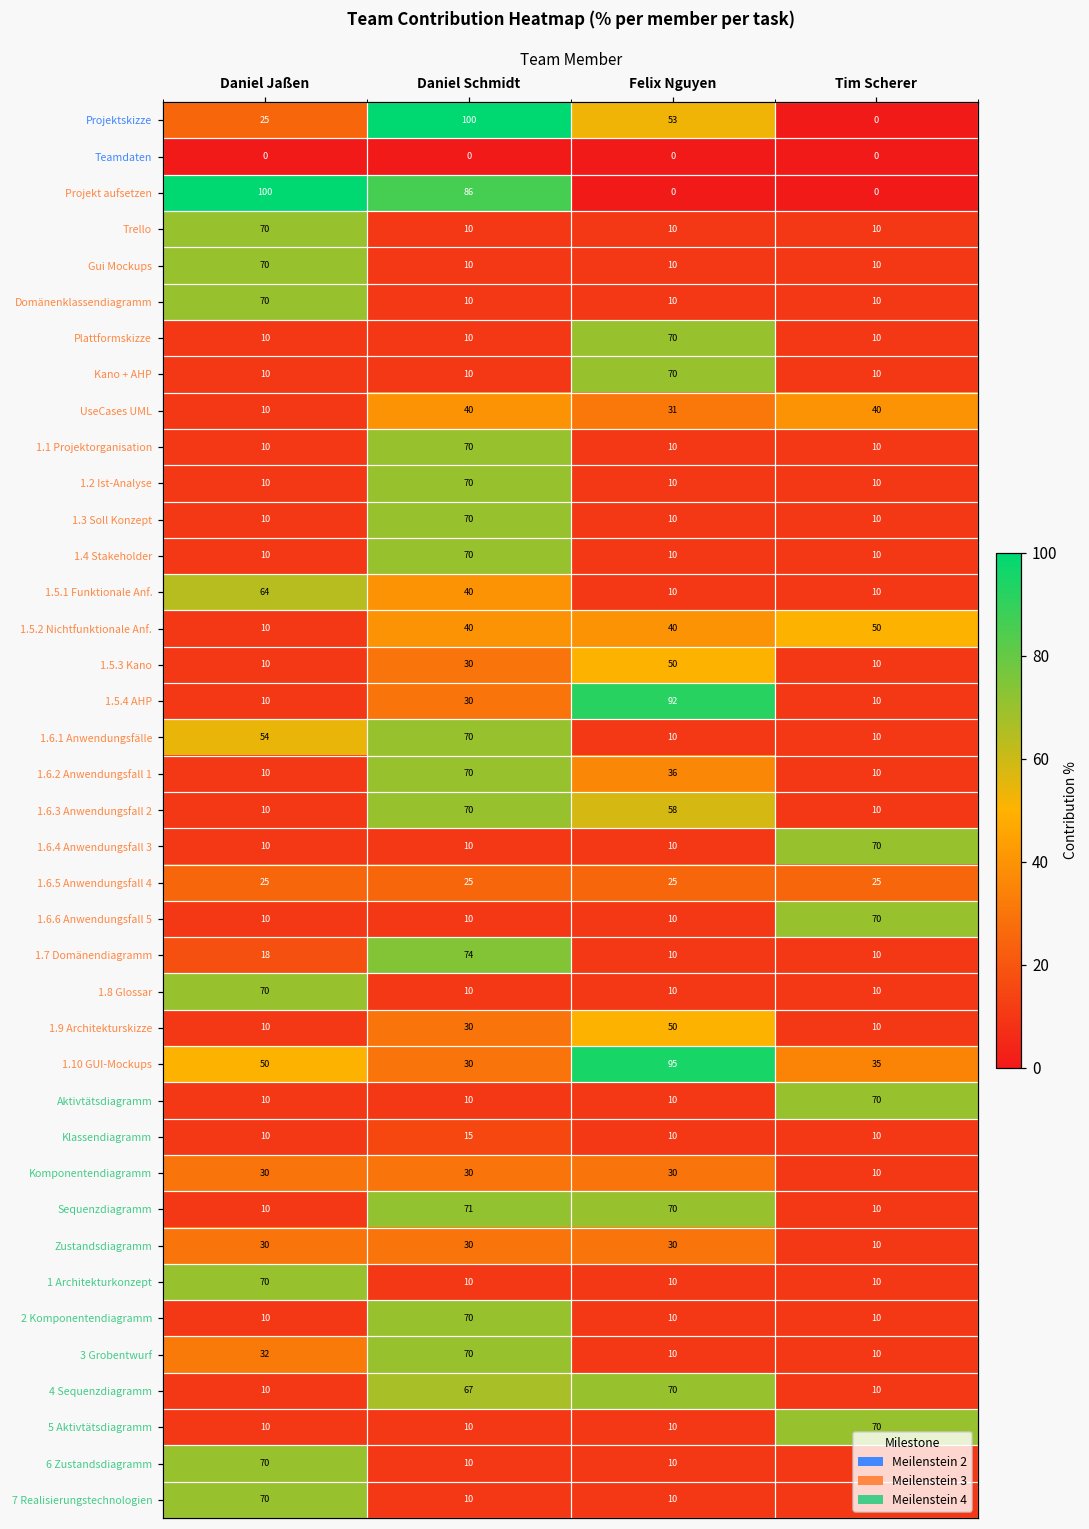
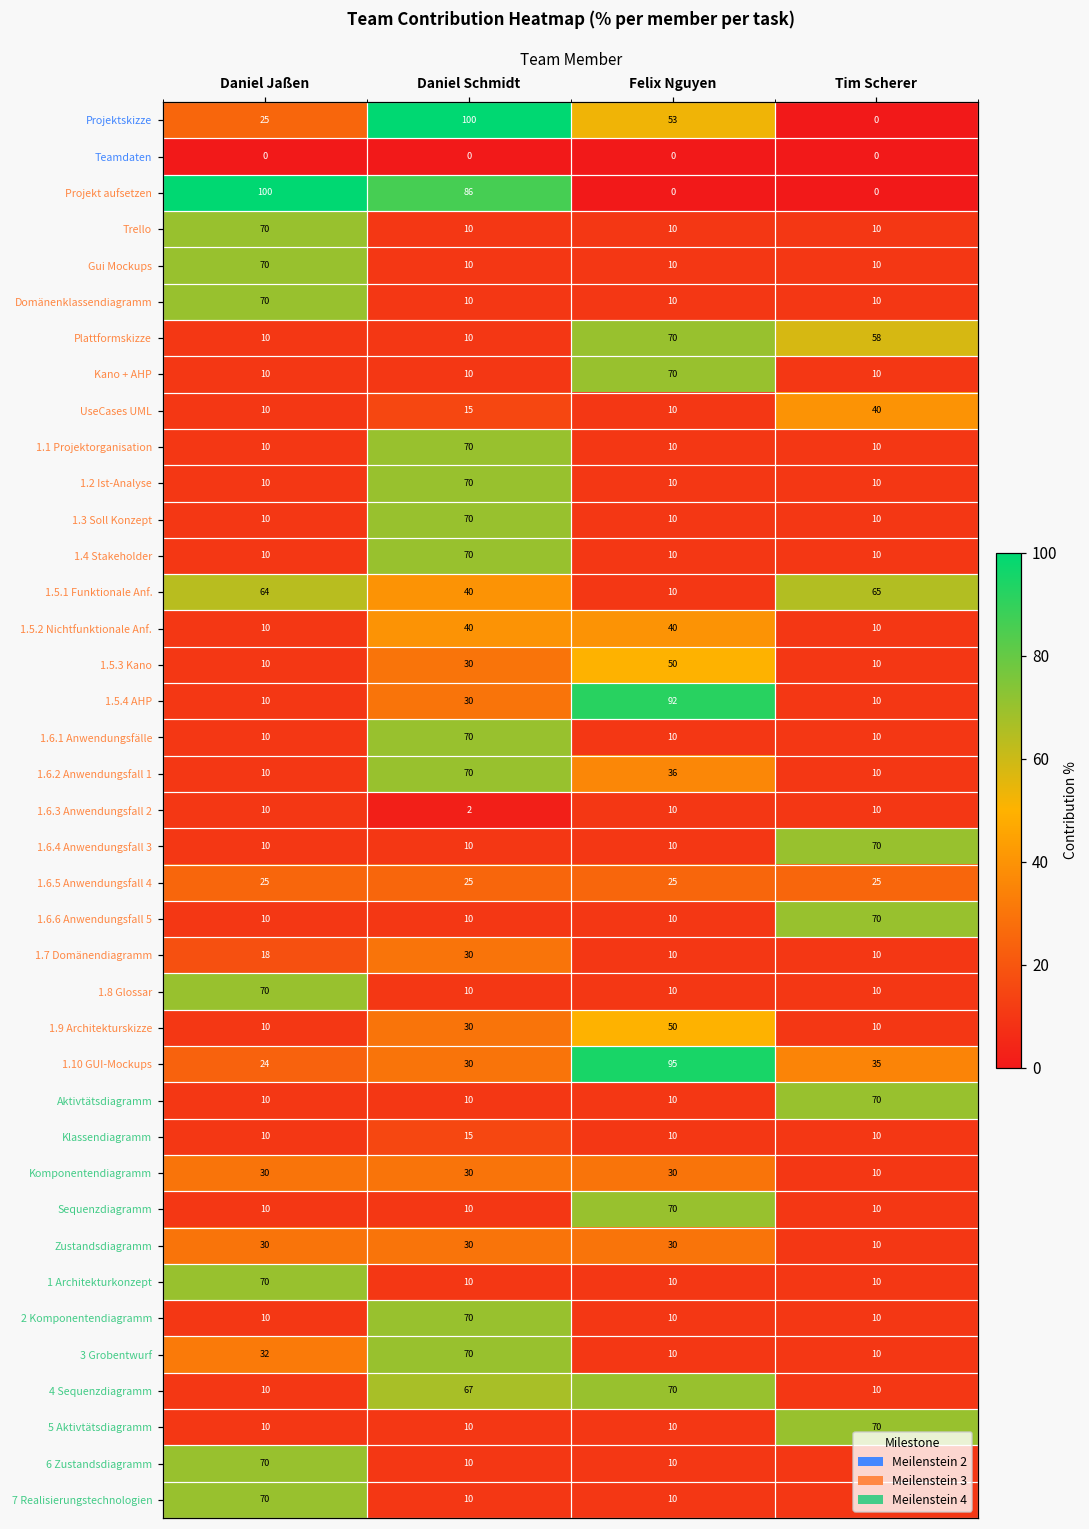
Plattformskizze, Tim Scherer: 10 -> 58
UseCases UML, Daniel Schmidt: 40 -> 15
UseCases UML, Felix Nguyen: 31 -> 10
1.5.1 Funktionale Anf., Tim Scherer: 10 -> 65
1.5.2 Nichtfunktionale Anf., Tim Scherer: 50 -> 10
1.6.1 Anwendungsfälle, Daniel Jaßen: 54 -> 10
1.6.3 Anwendungsfall 2, Daniel Schmidt: 70 -> 2
1.6.3 Anwendungsfall 2, Felix Nguyen: 58 -> 10
1.7 Domänendiagramm, Daniel Schmidt: 74 -> 30
1.10 GUI-Mockups, Daniel Jaßen: 50 -> 24
Sequenzdiagramm, Daniel Schmidt: 71 -> 10
